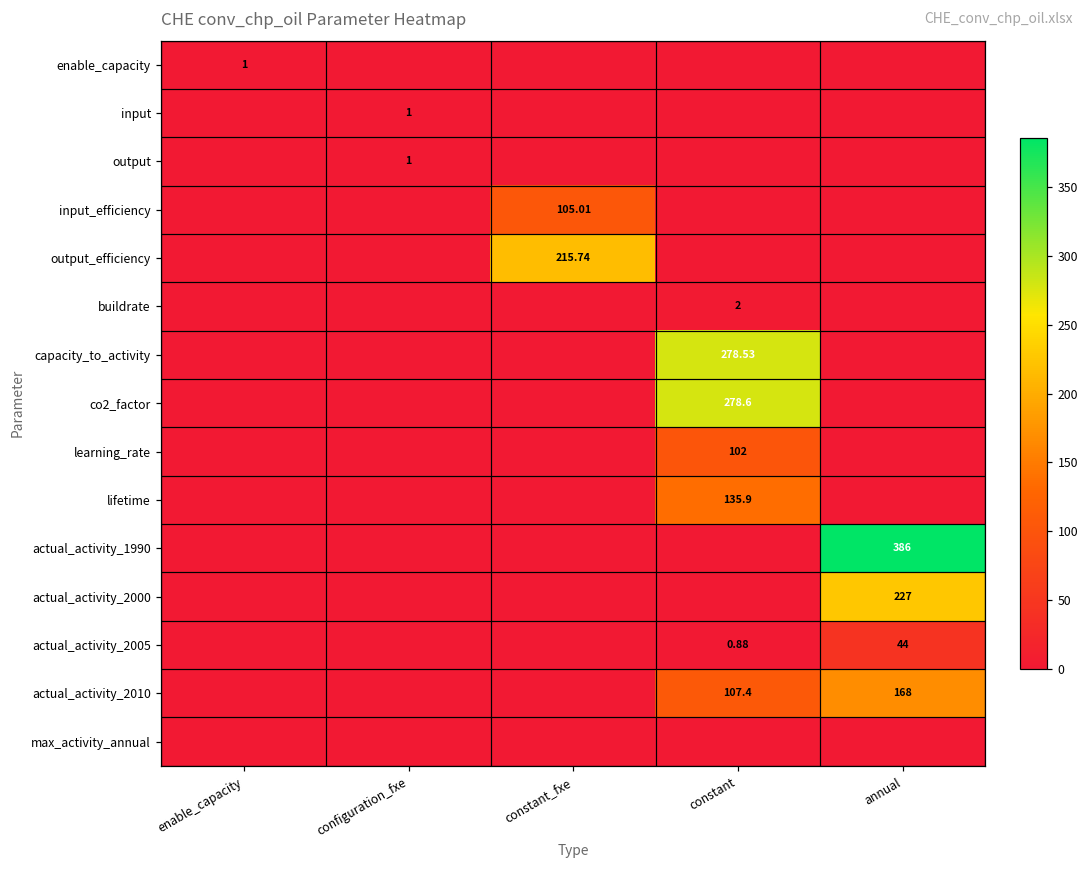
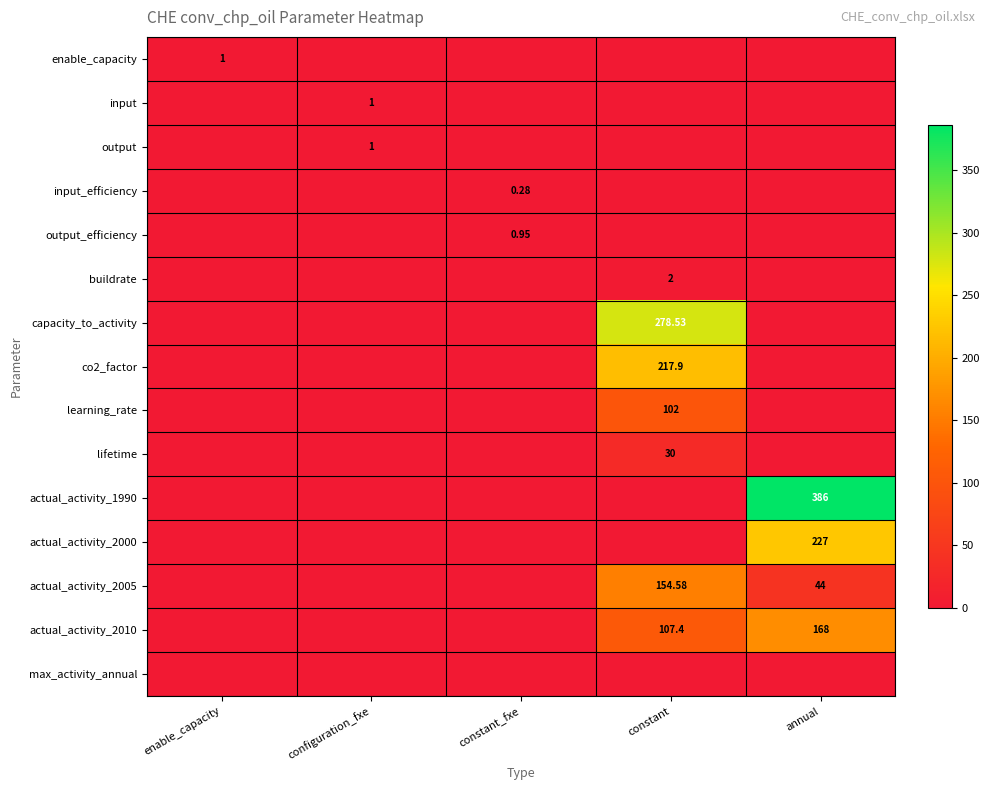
input_efficiency, constant_fxe: 105.01 -> 0.28
output_efficiency, constant_fxe: 215.74 -> 0.95
co2_factor, constant: 278.6 -> 217.9
lifetime, constant: 135.9 -> 30
actual_activity_2005, constant: 0.88 -> 154.58
